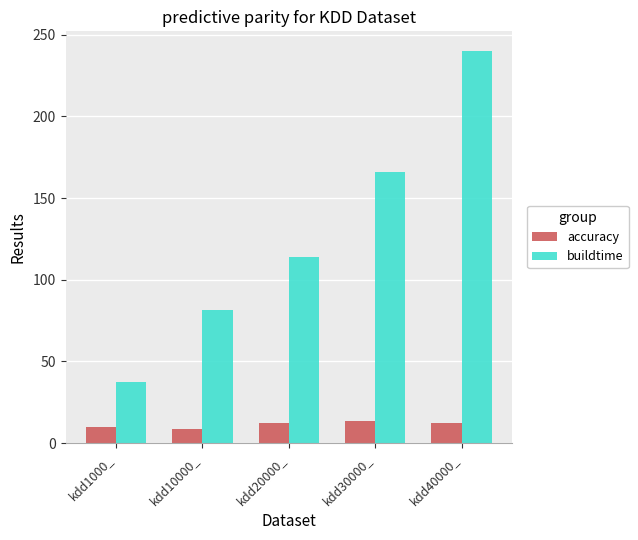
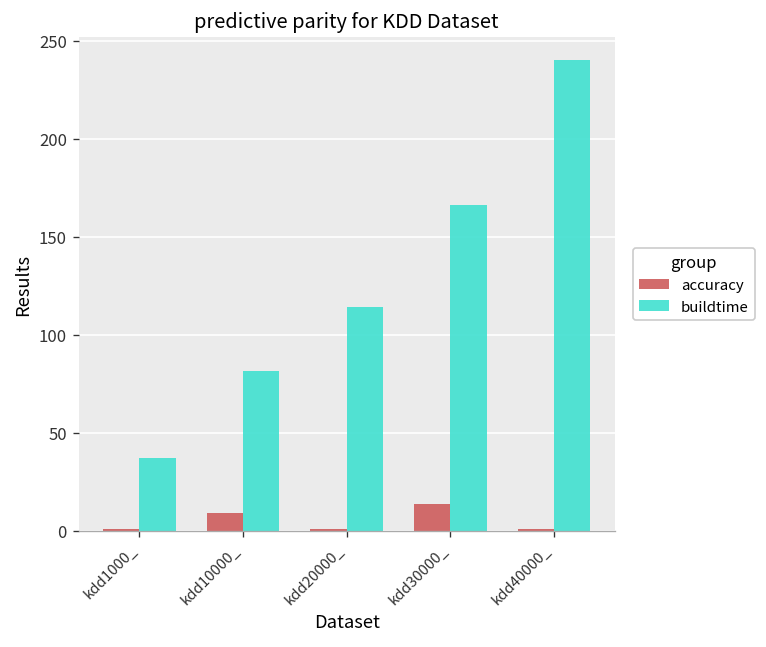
accuracy, kdd1000_: 10 -> 1
accuracy, kdd20000_: 12 -> 1
accuracy, kdd40000_: 12 -> 1
